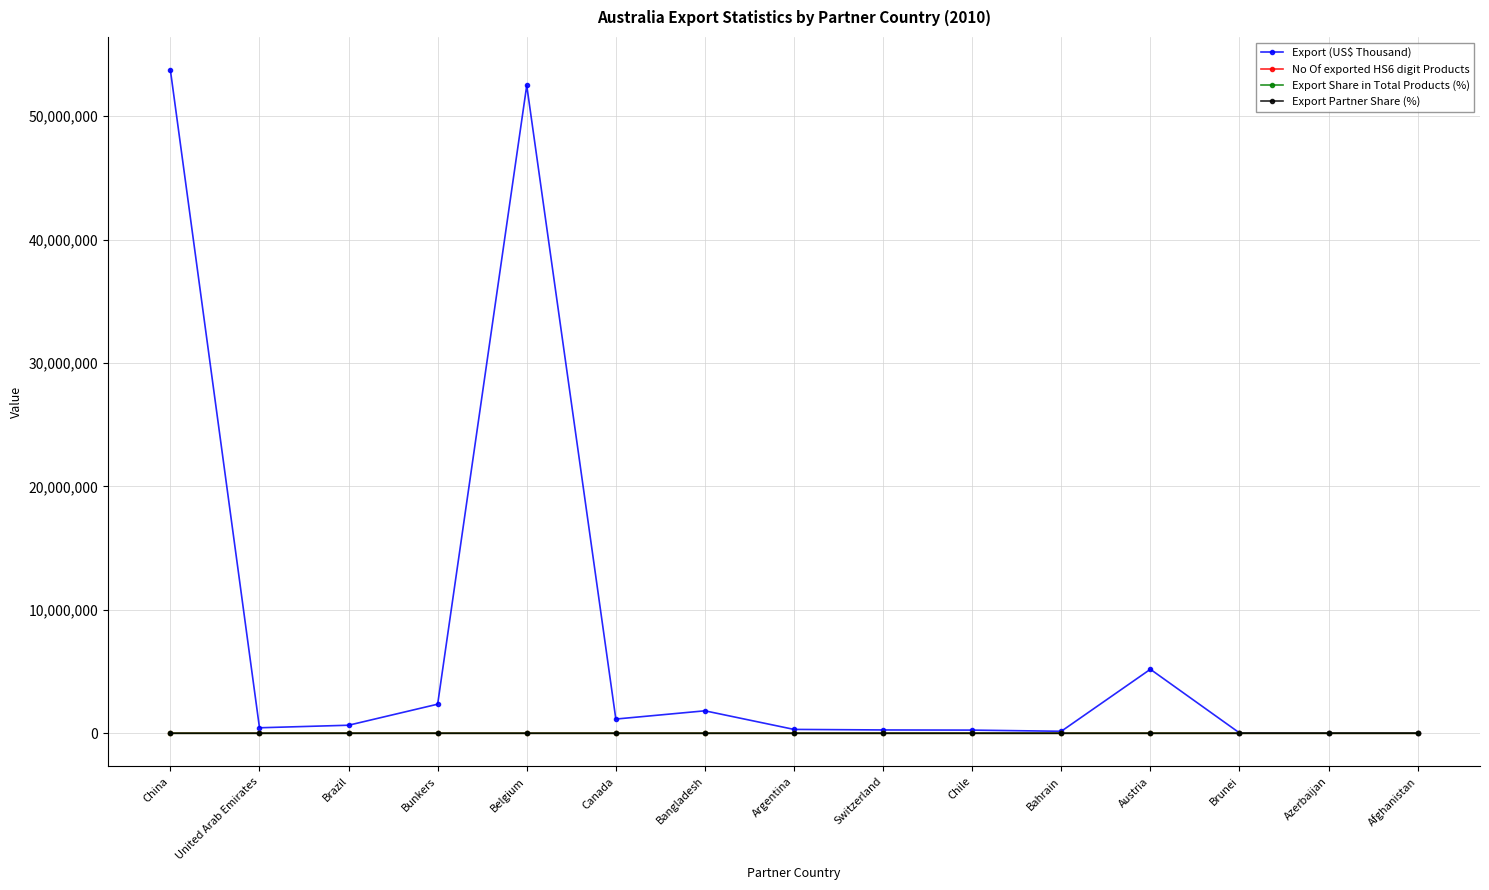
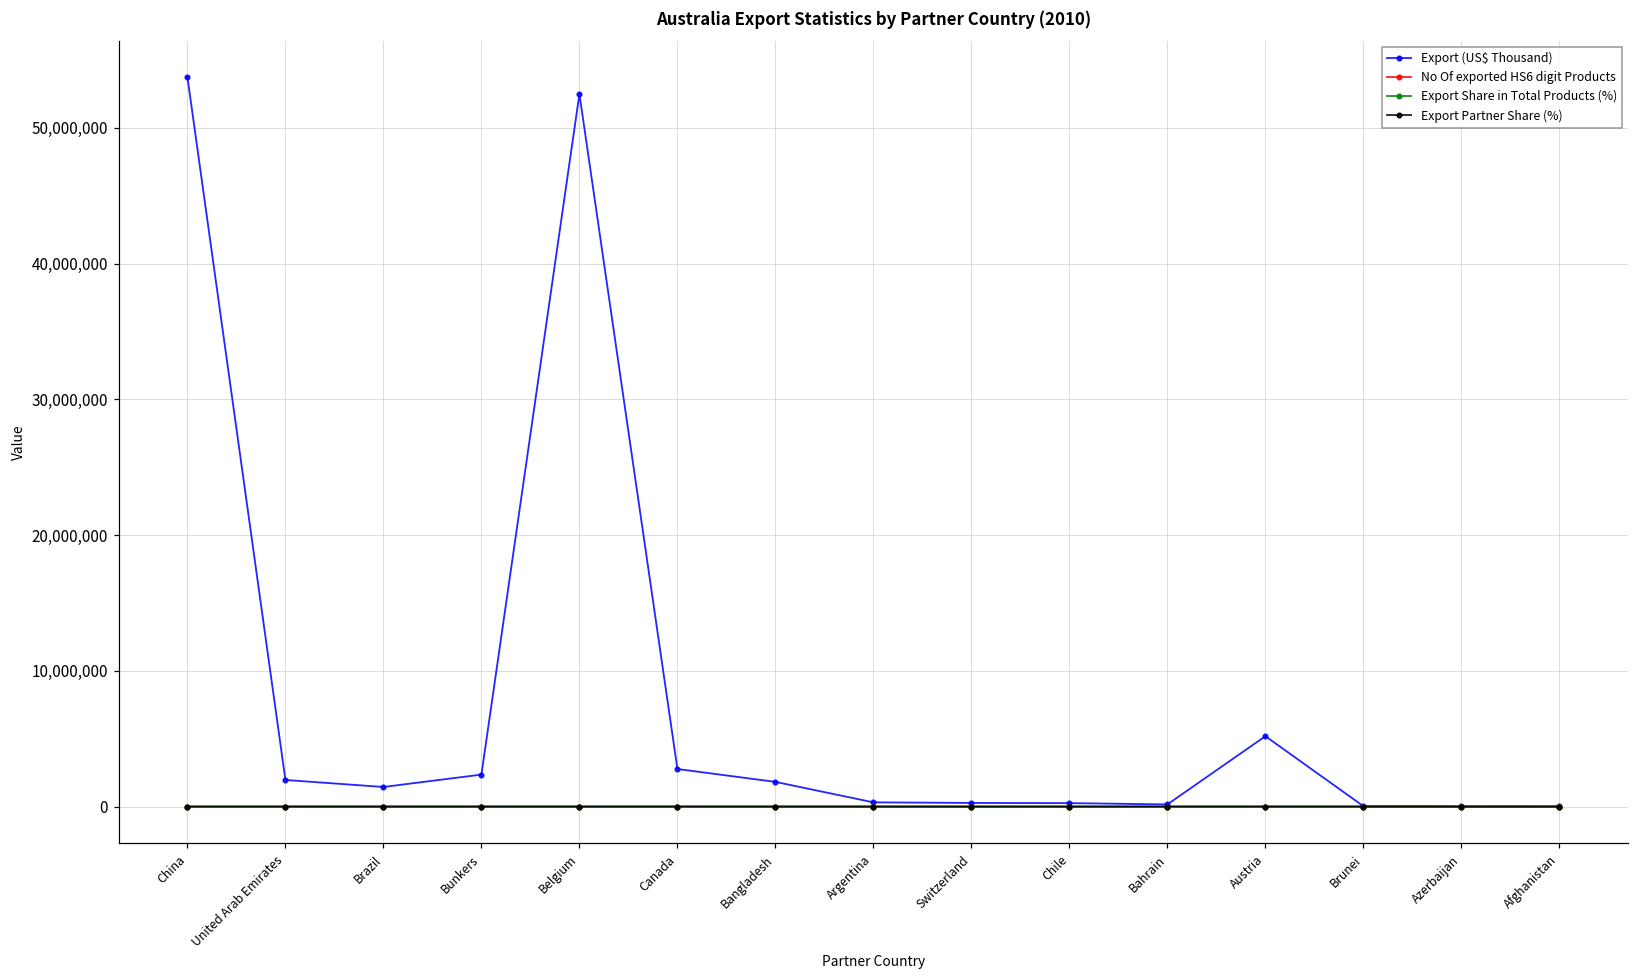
Export (US$ Thousand), United Arab Emirates: 400,000 -> 2,000,000
Export (US$ Thousand), Brazil: 700,000 -> 1,400,000
Export (US$ Thousand), Canada: 1,200,000 -> 2,800,000
